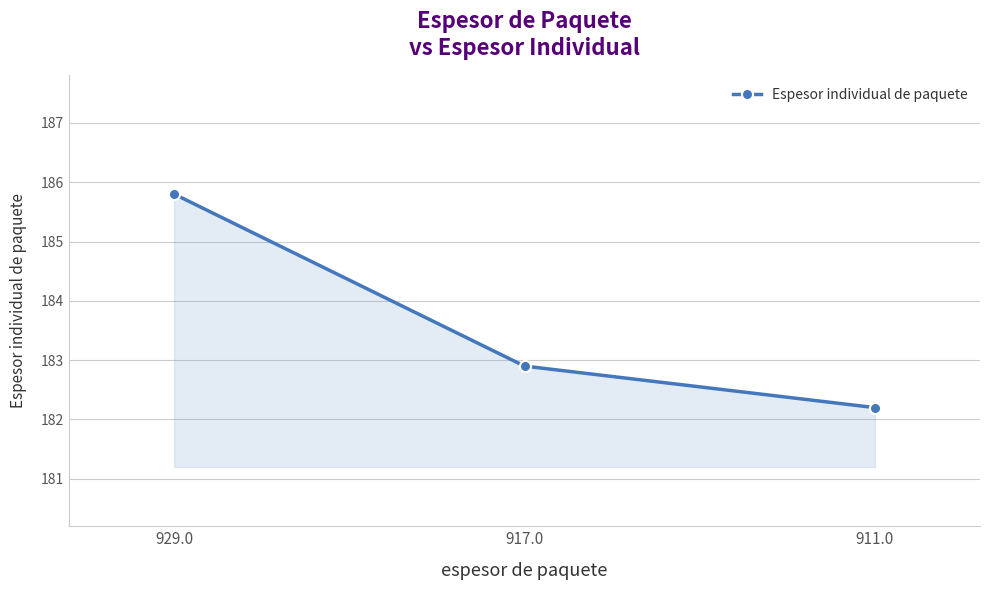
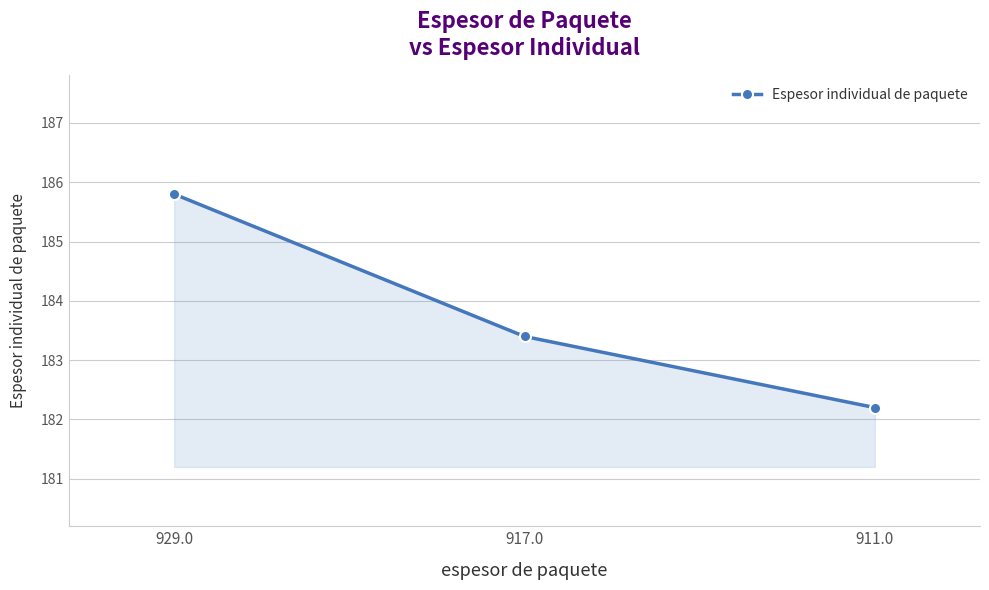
917.0: 182.9 -> 183.4
